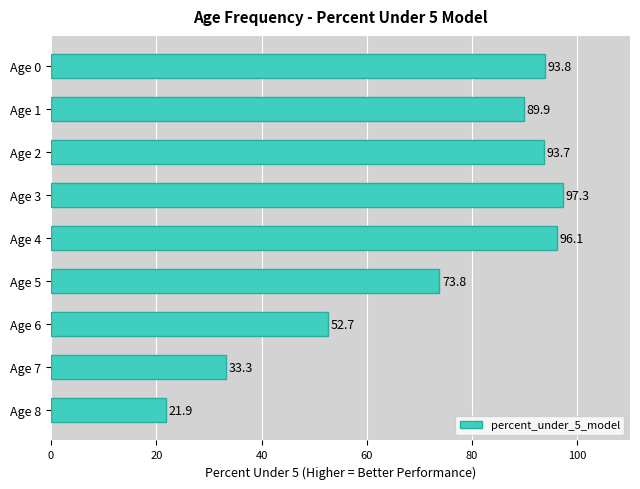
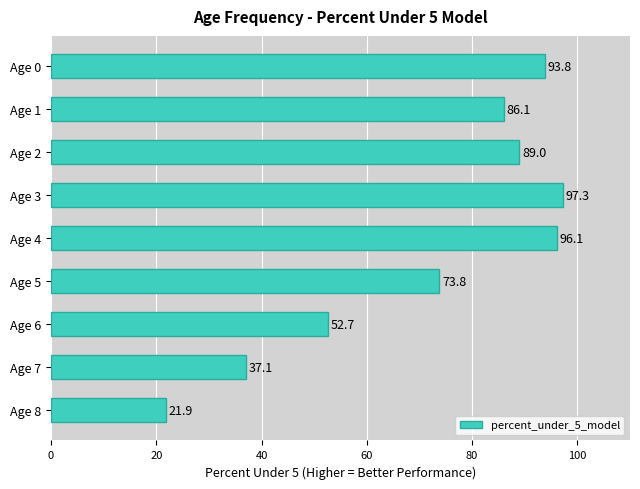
Age 1: 89.9 -> 86.1
Age 2: 93.7 -> 89.0
Age 7: 33.3 -> 37.1
